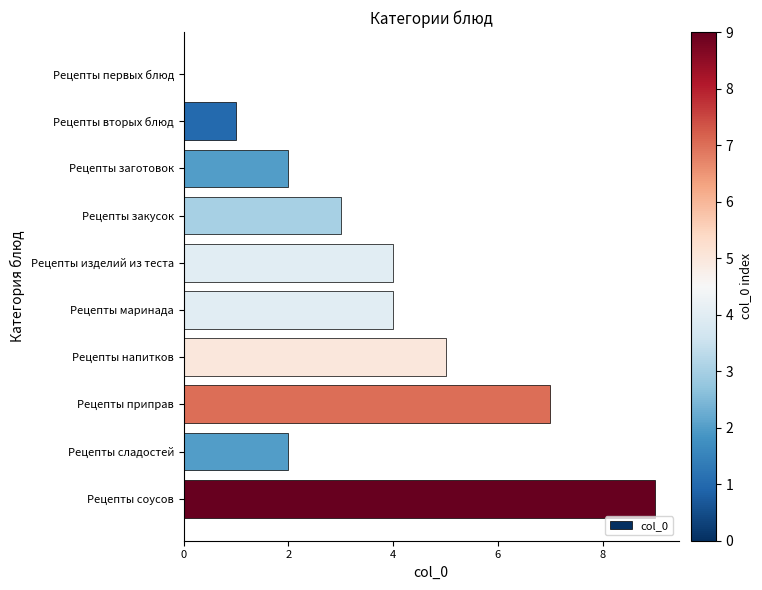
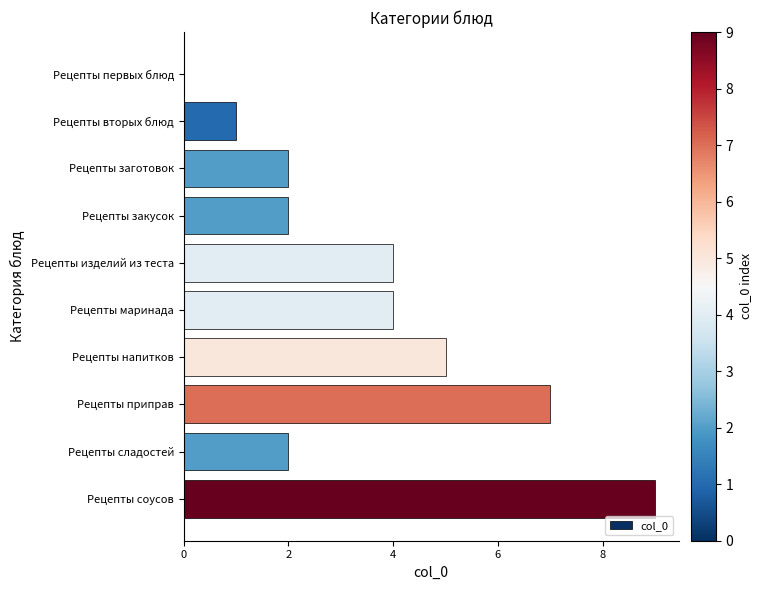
Рецепты закусок: 3 -> 2
